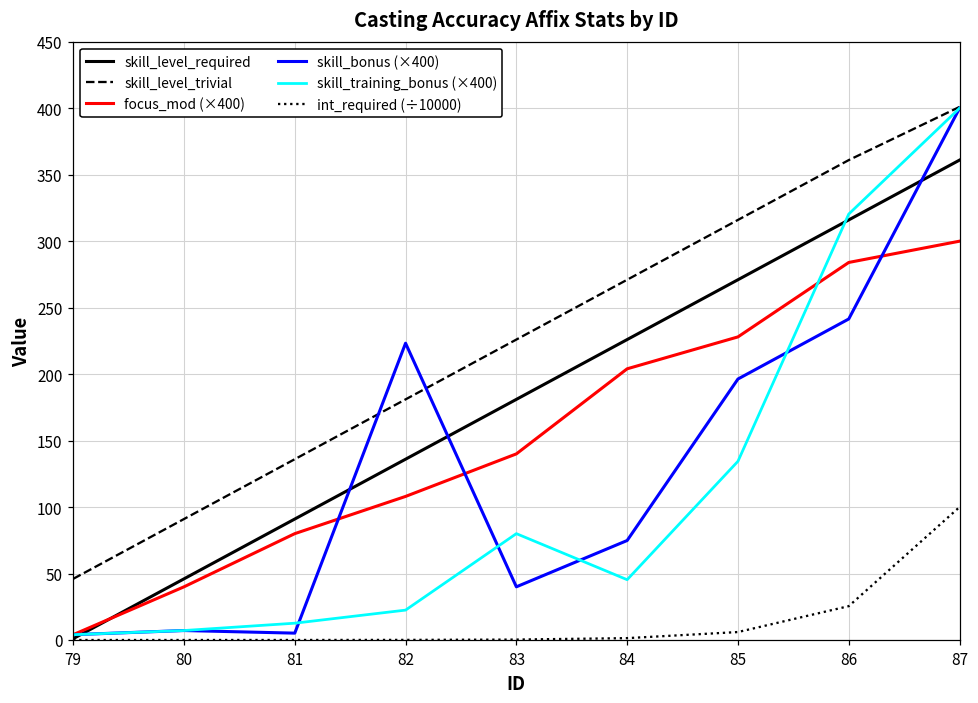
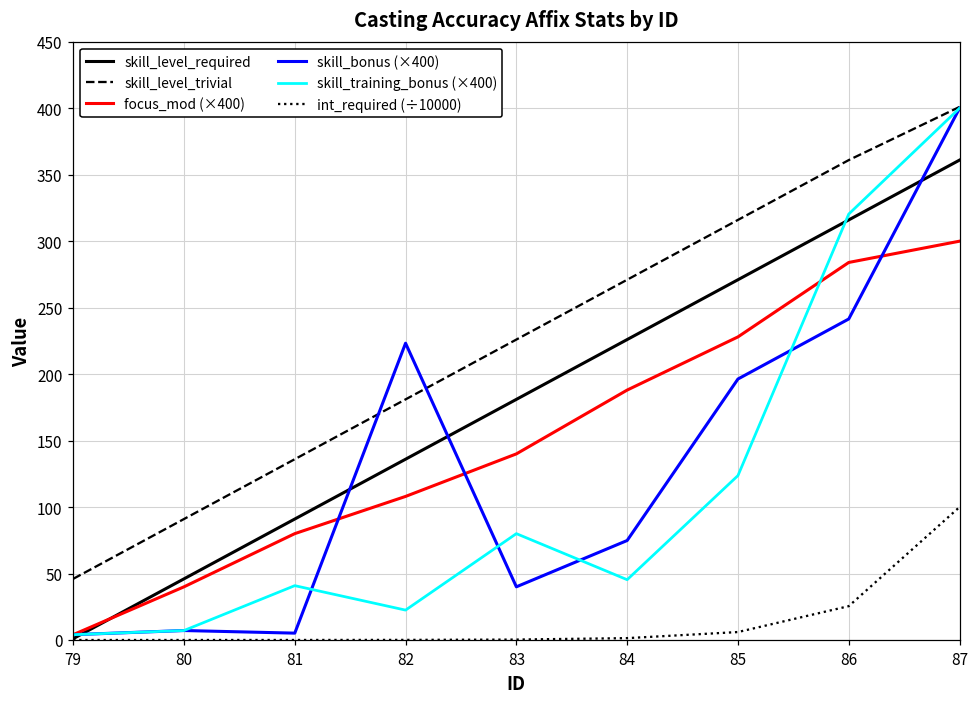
skill_training_bonus (×400), 81: 13 -> 41
focus_mod (×400), 84: 204 -> 188
skill_training_bonus (×400), 85: 134 -> 124
